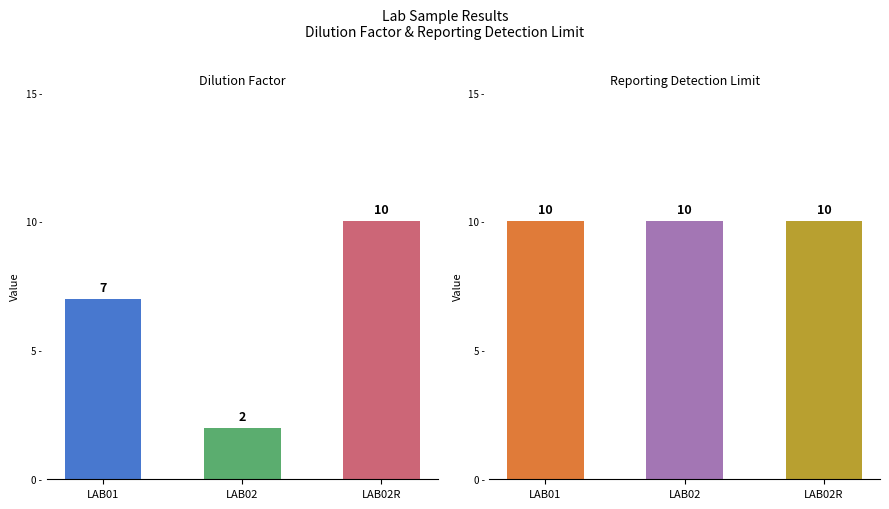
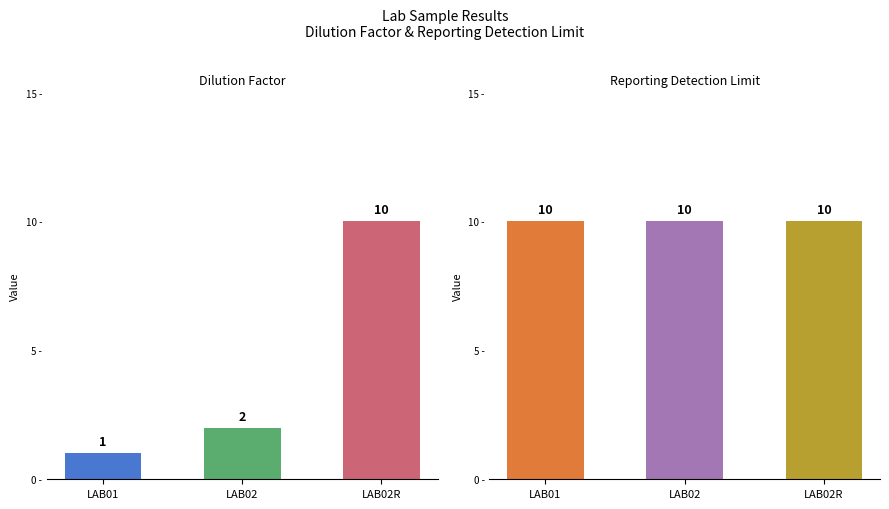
Dilution Factor, LAB01: 7 -> 1
